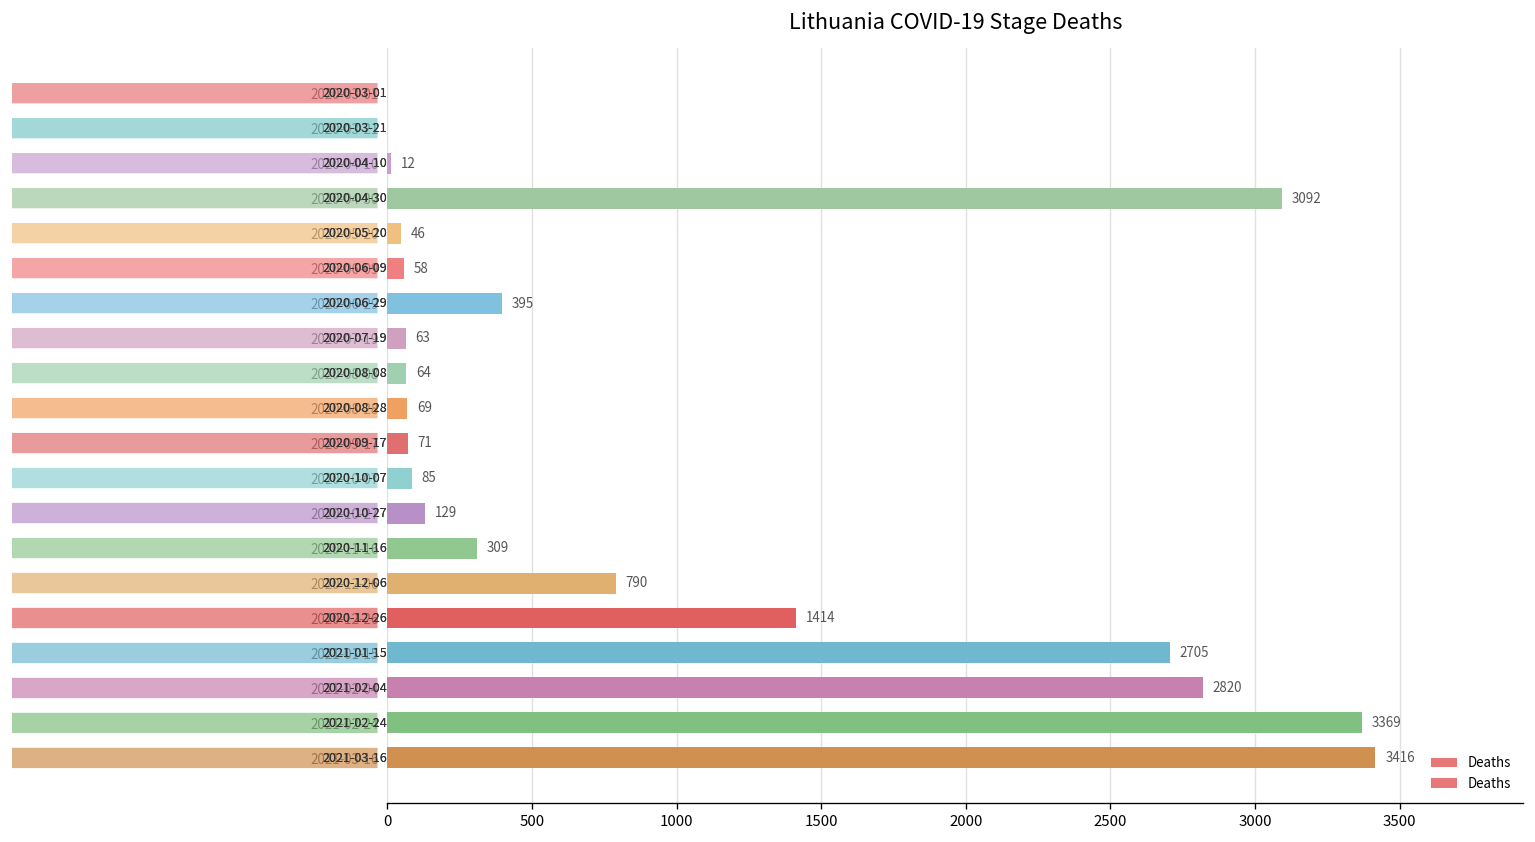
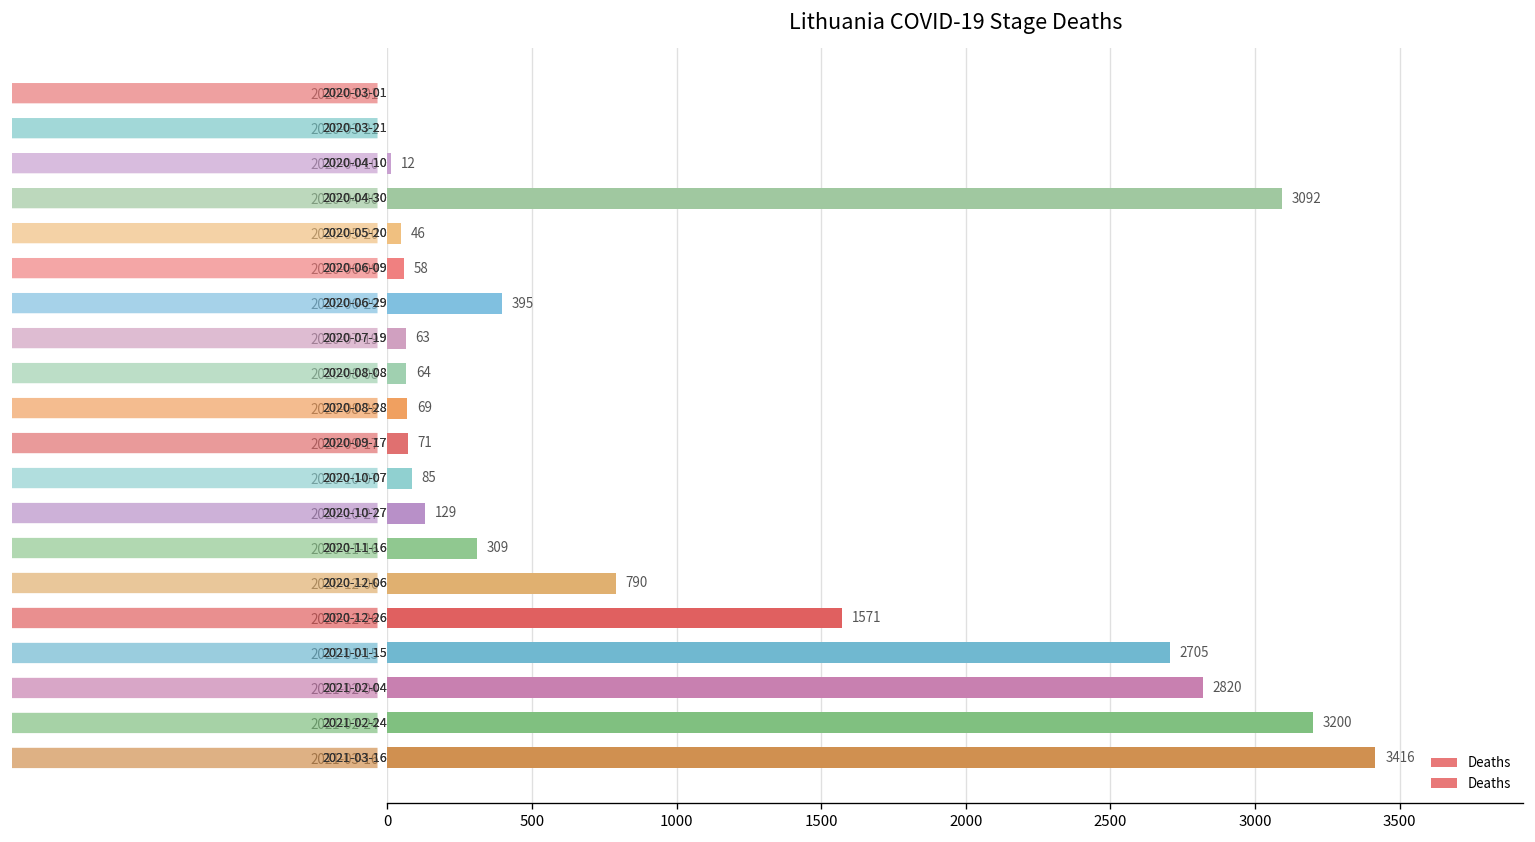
2020-12-26: 1414 -> 1571
2021-02-24: 3369 -> 3200
